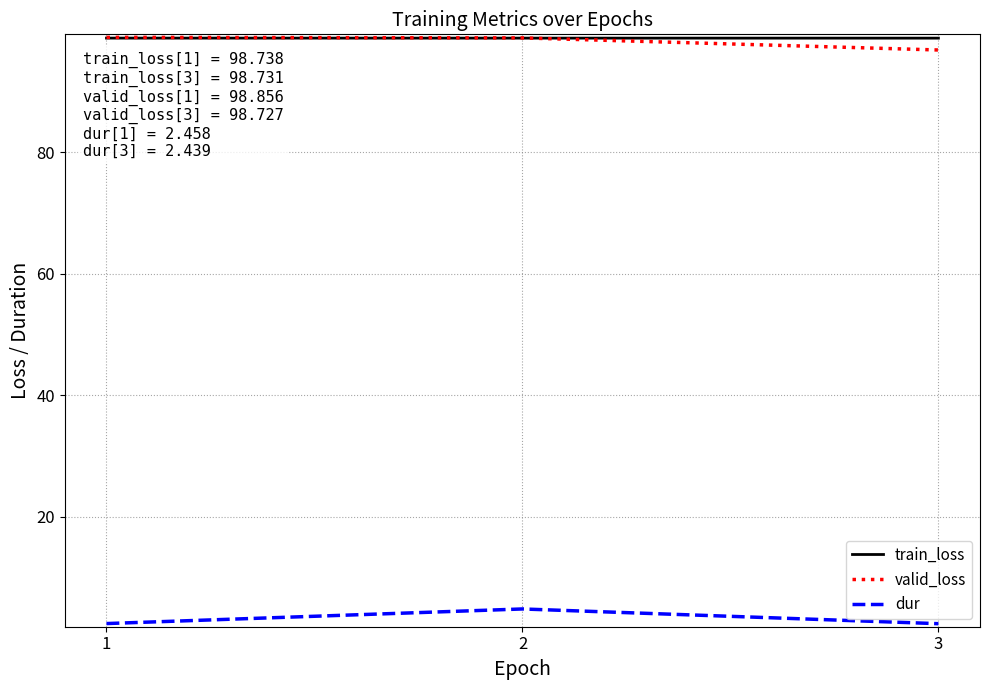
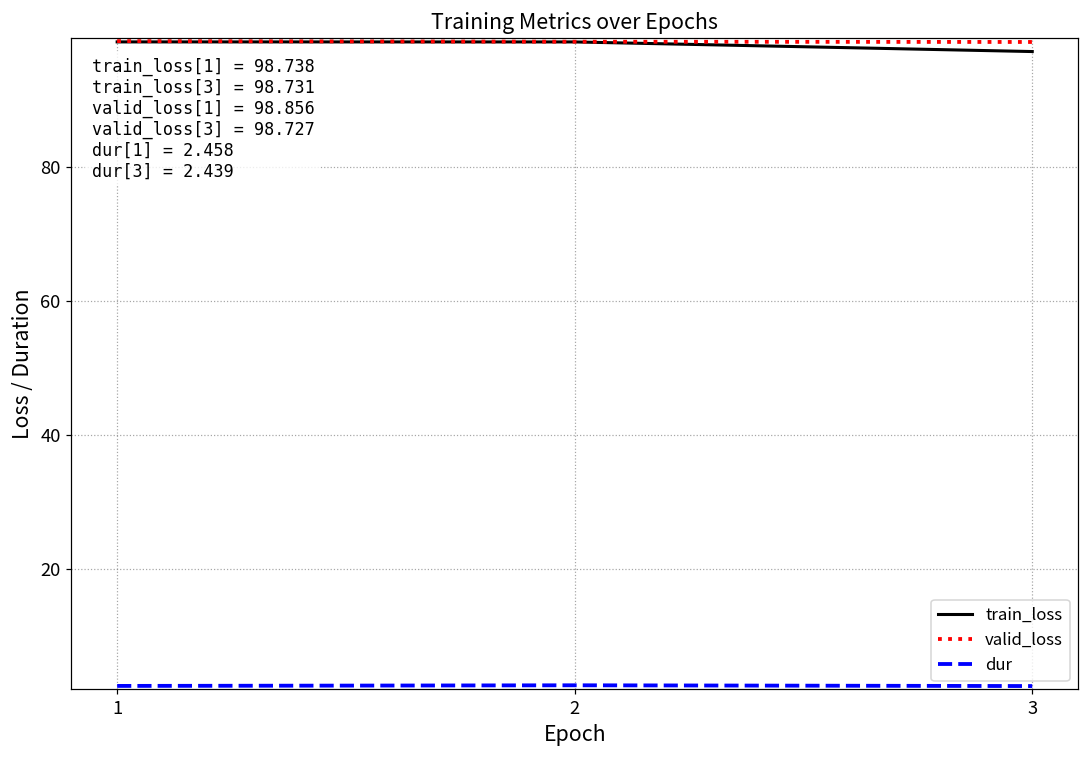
dur, 2: 5 -> 3
train_loss, 3: 99 -> 97
valid_loss, 3: 97 -> 99
